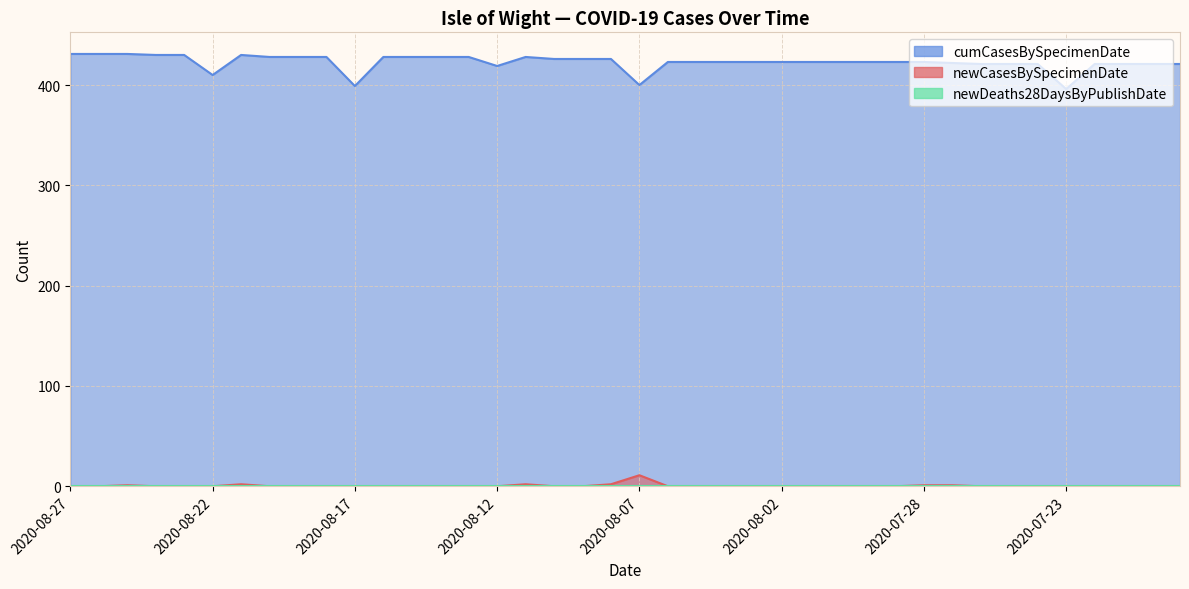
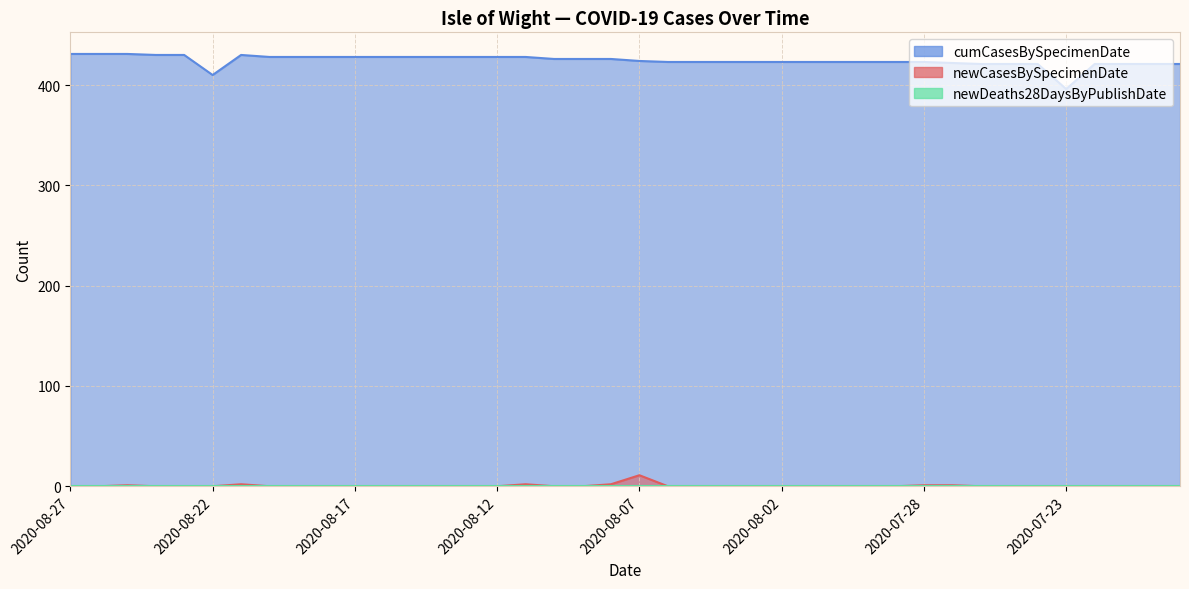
cumCasesBySpecimenDate, 2020-08-17: 399 -> 428
cumCasesBySpecimenDate, 2020-08-12: 419 -> 428
cumCasesBySpecimenDate, 2020-08-07: 400 -> 424
